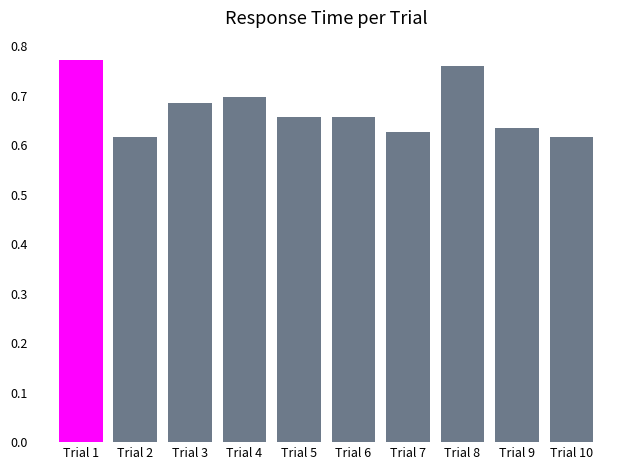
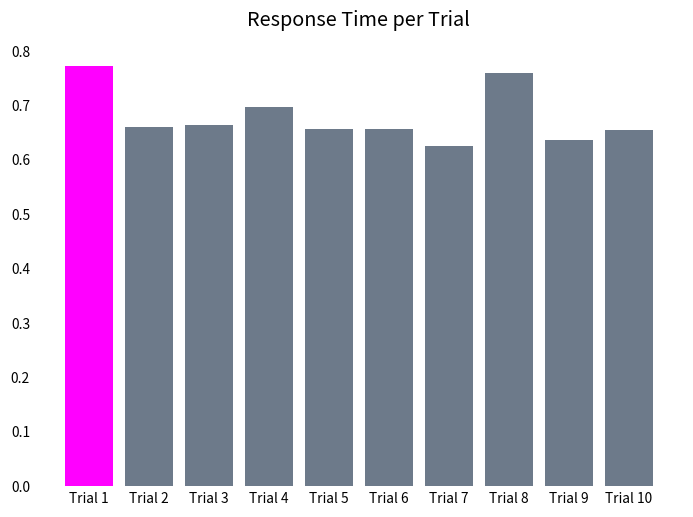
Trial 2: 0.62 -> 0.66
Trial 3: 0.68 -> 0.66
Trial 10: 0.62 -> 0.65
